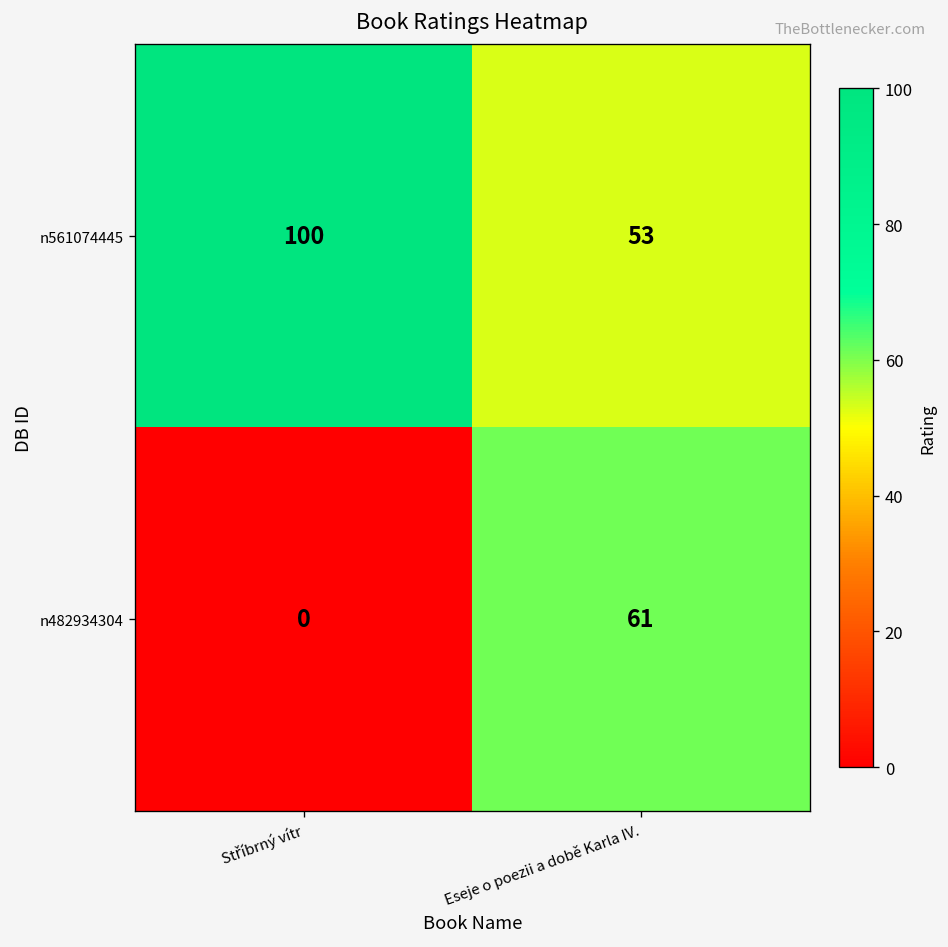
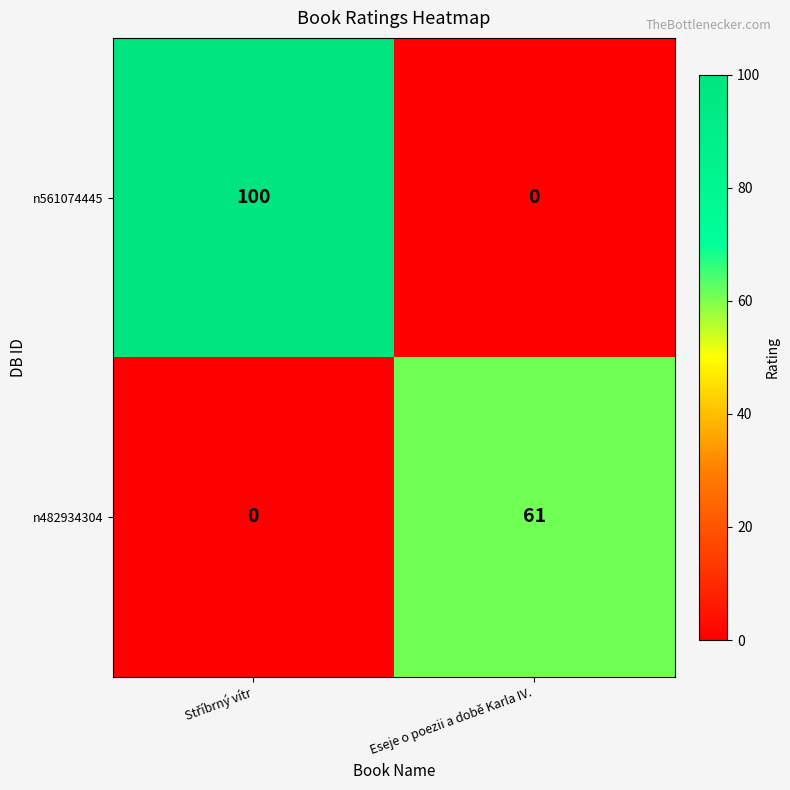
n561074445, Eseje o poezii a době Karla IV.: 53 -> 0
